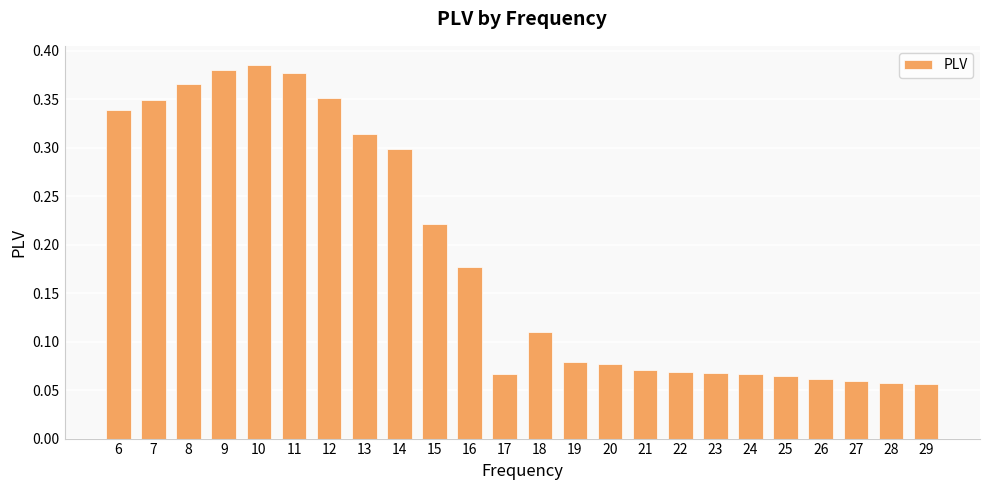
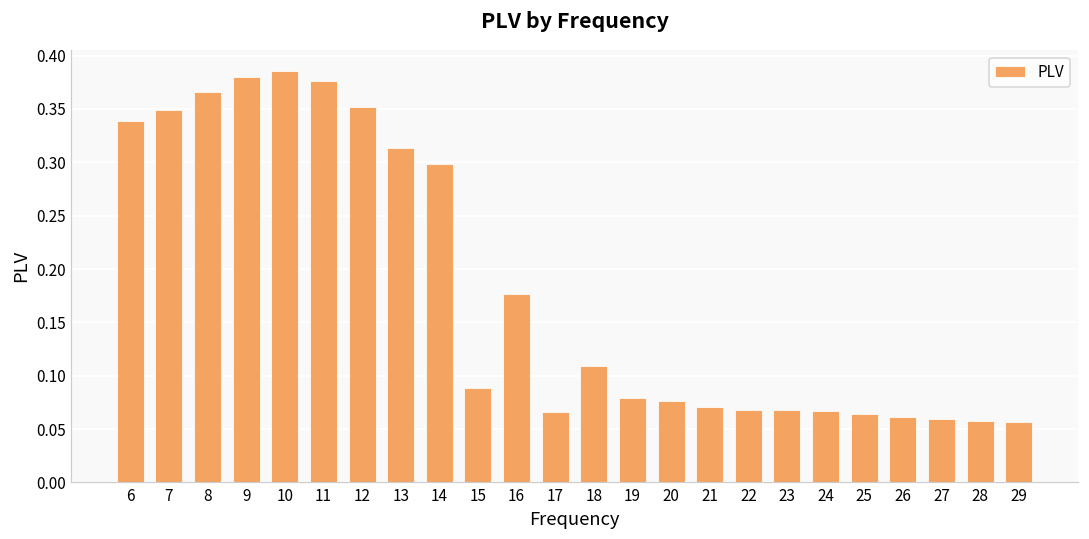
15: 0.22 -> 0.09
